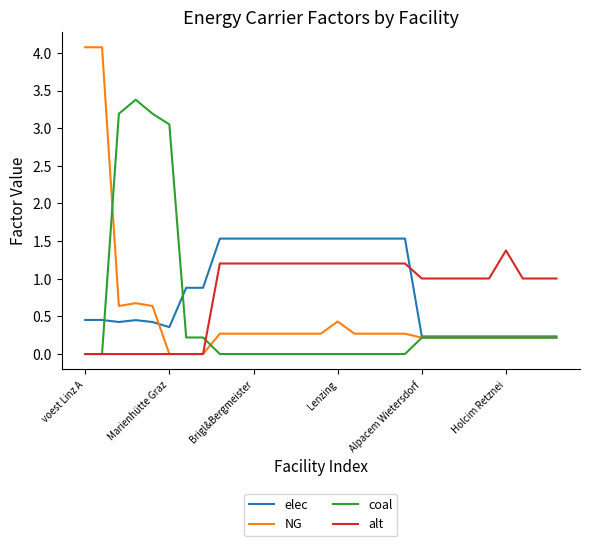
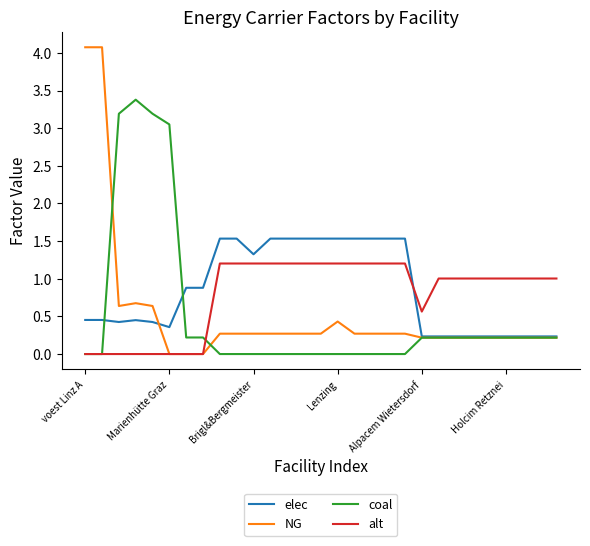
elec, Brigl&Bergmeister: 1.5 -> 1.3
alt, Alpacem Wietersdorf: 1.0 -> 0.6
alt, Holcim Retznei: 1.4 -> 1.0
